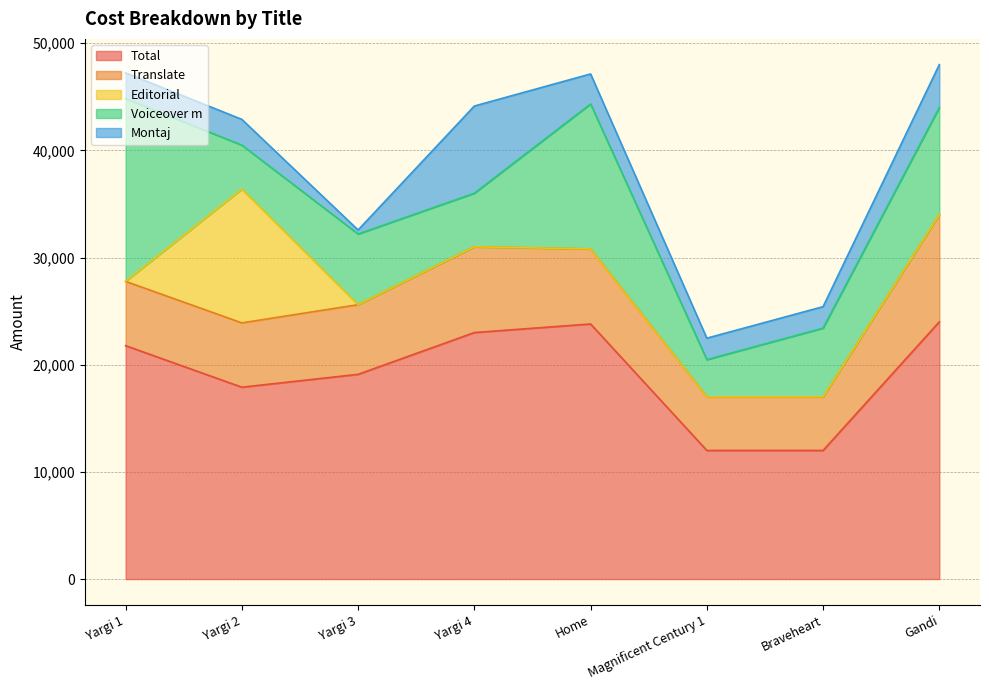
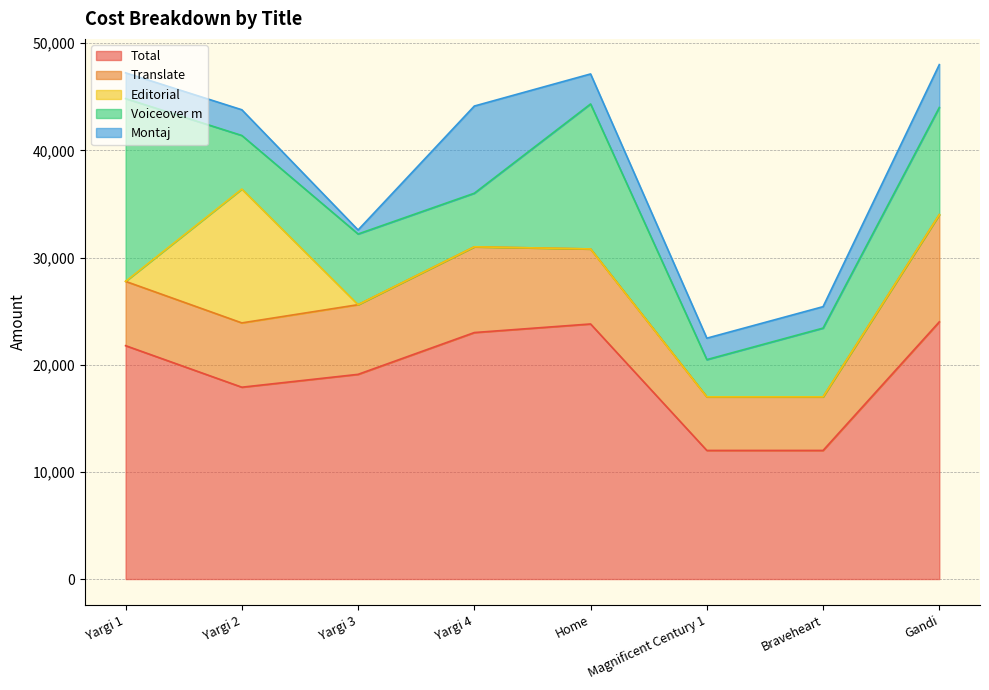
Voiceover m, Yargi 2: 4,100 -> 5,000
